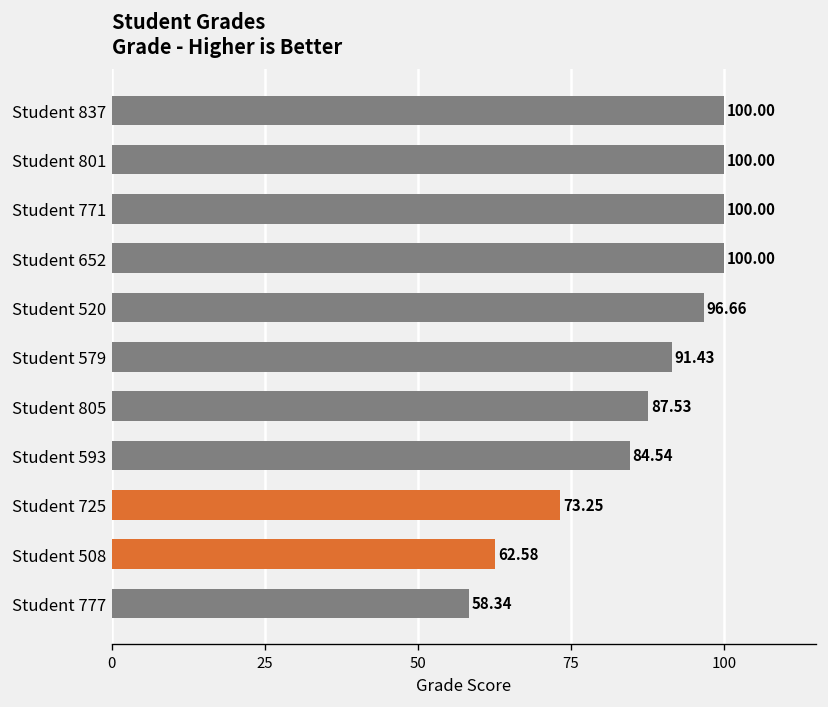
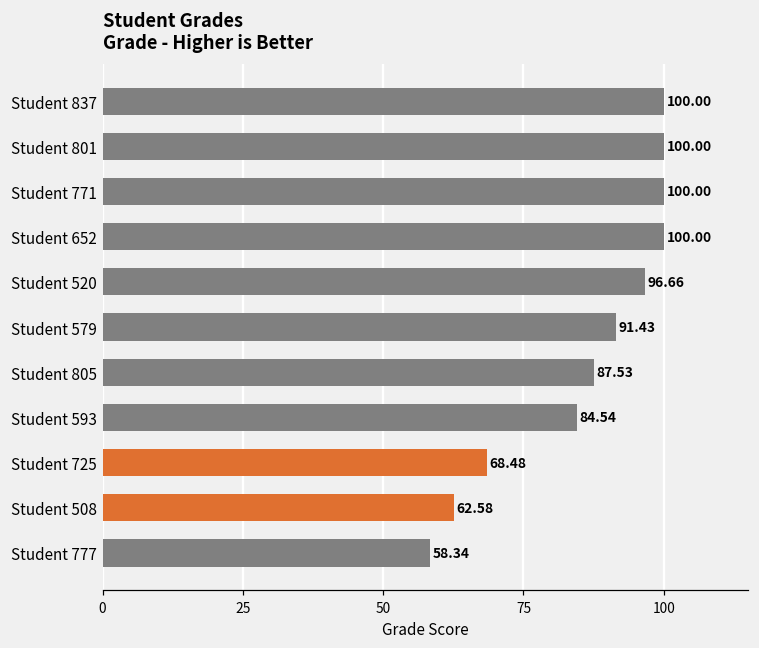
Student 725: 73.25 -> 68.48
